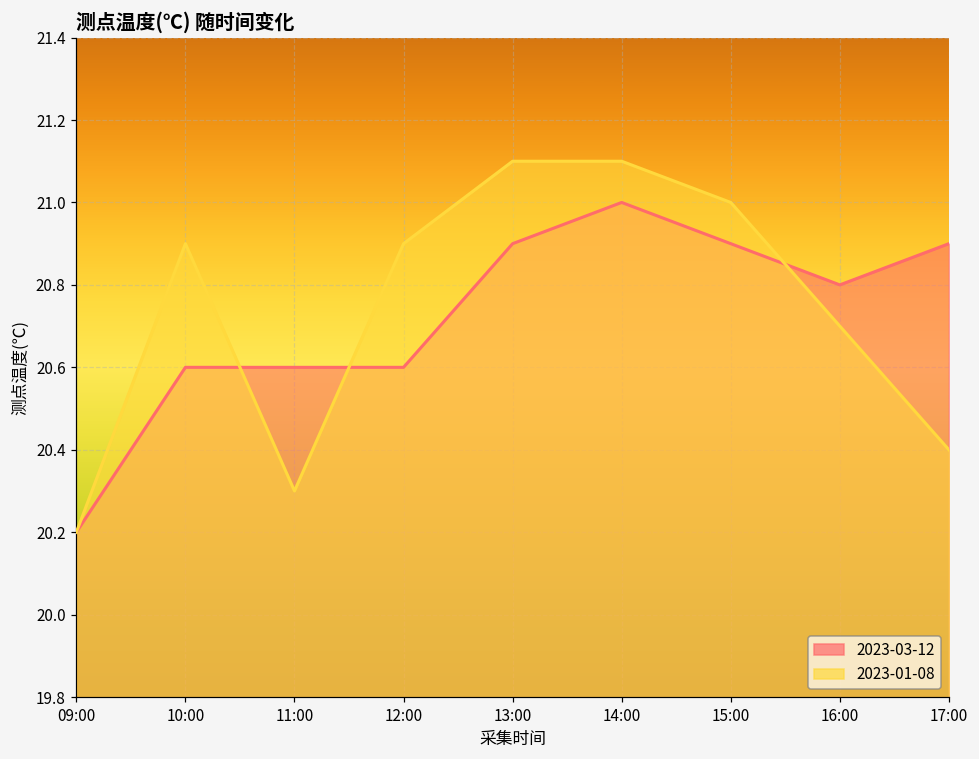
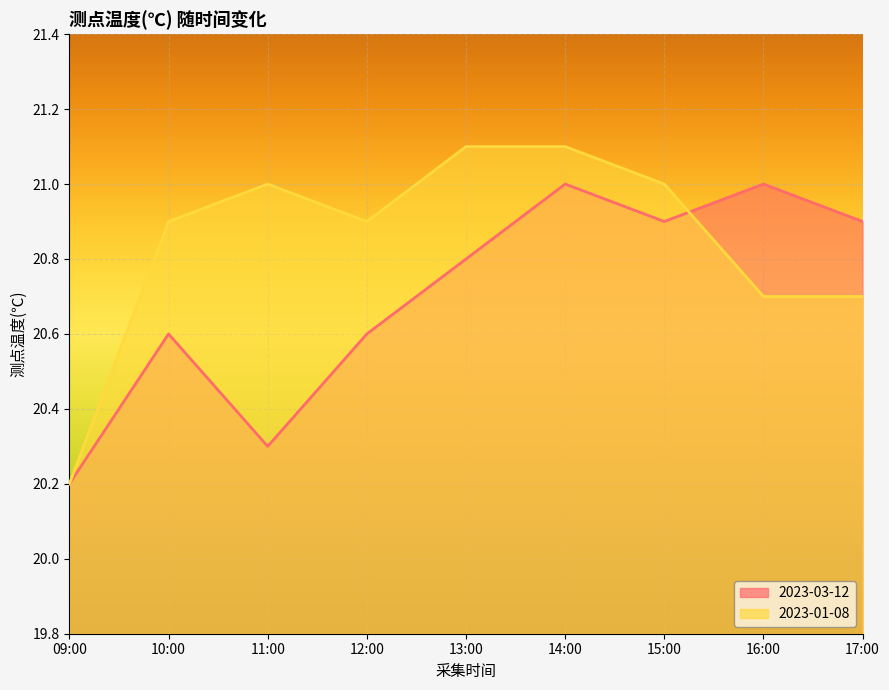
2023-03-12, 11:00: 20.6 -> 20.3
2023-01-08, 11:00: 20.3 -> 21.0
2023-03-12, 13:00: 20.9 -> 20.8
2023-03-12, 16:00: 20.8 -> 21.0
2023-01-08, 17:00: 20.4 -> 20.7
